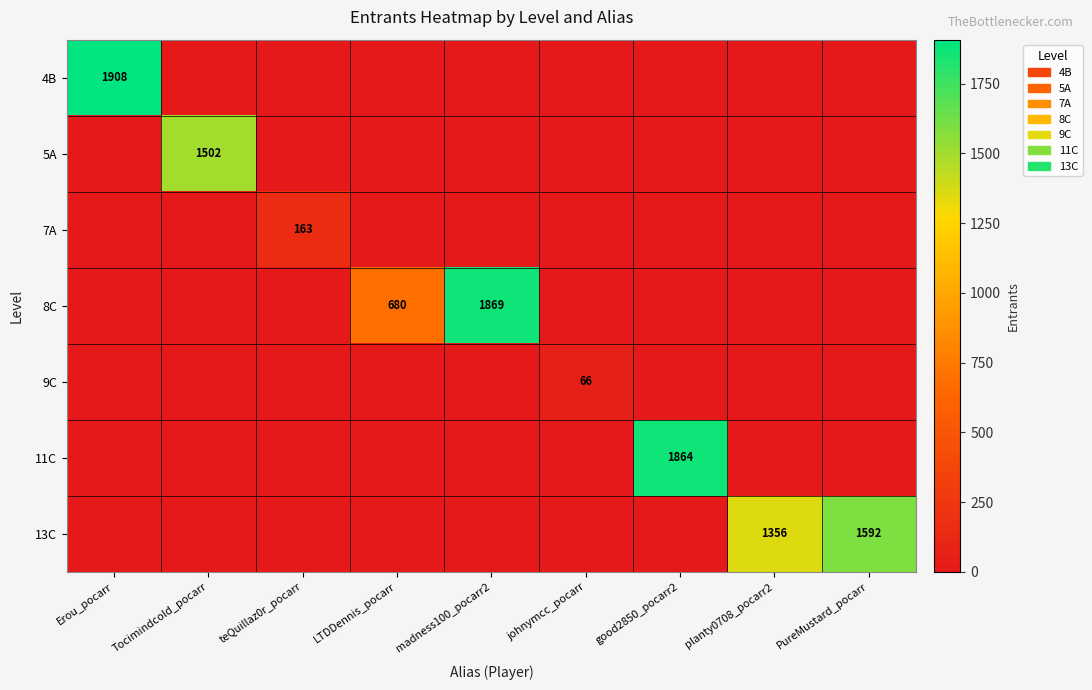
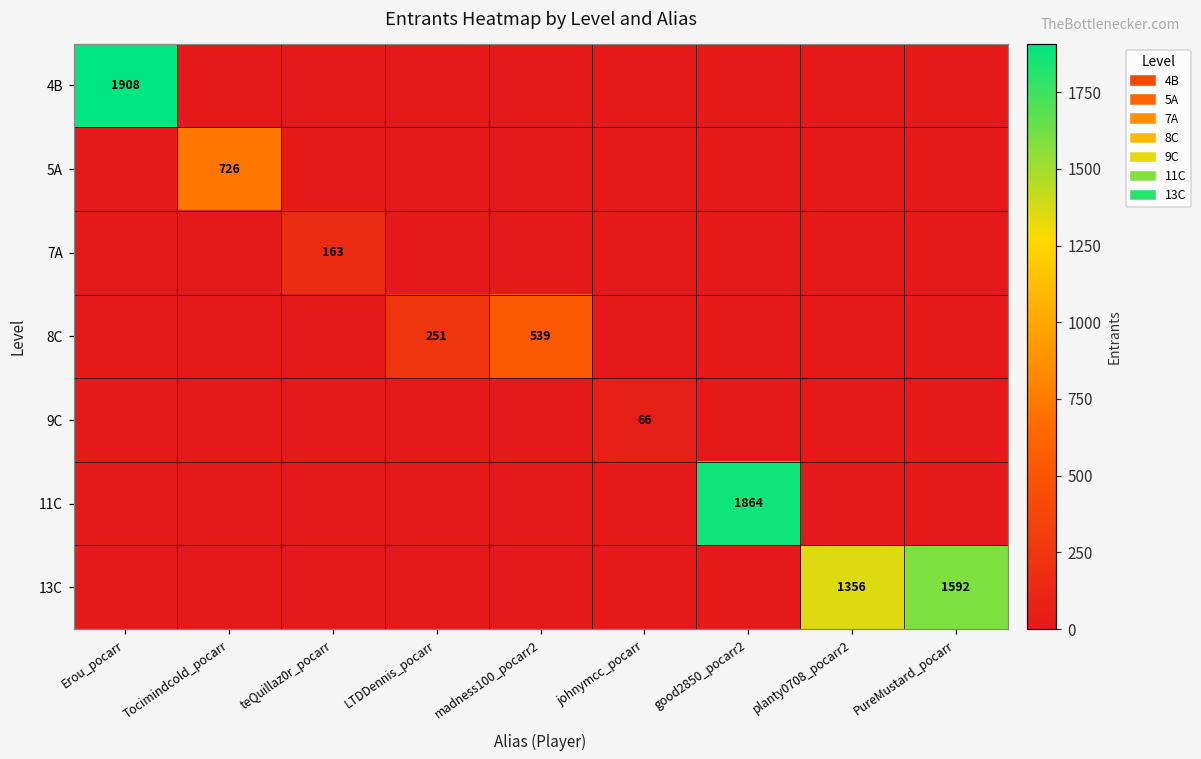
5A, Tocimindcold_pocarr: 1502 -> 726
8C, LTDDennis_pocarr: 680 -> 251
8C, madness100_pocarr2: 1869 -> 539
